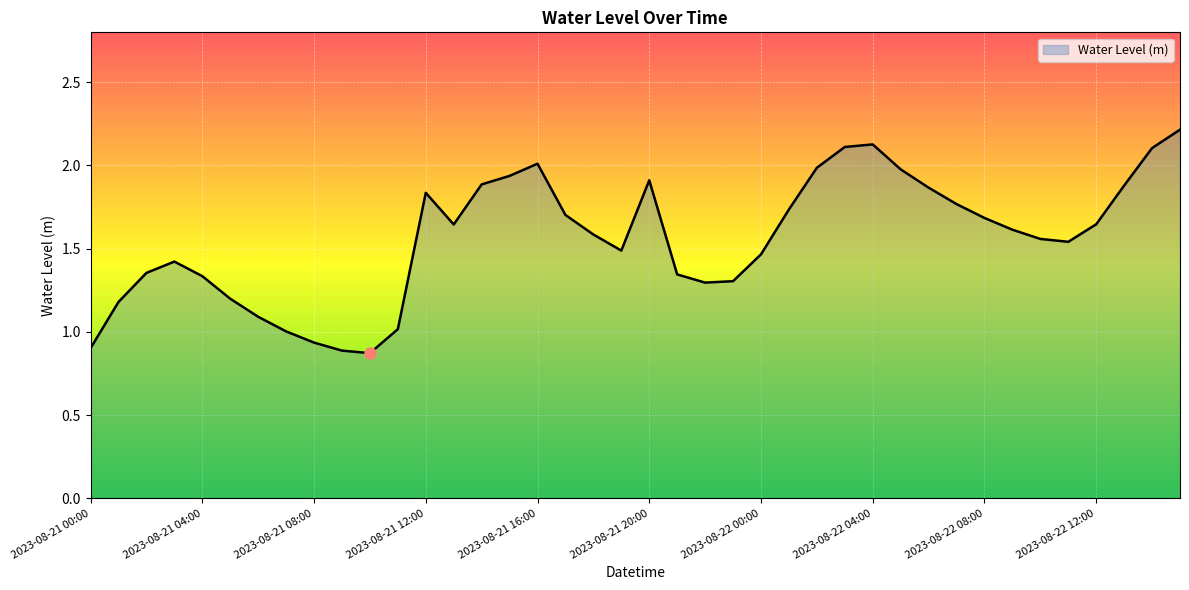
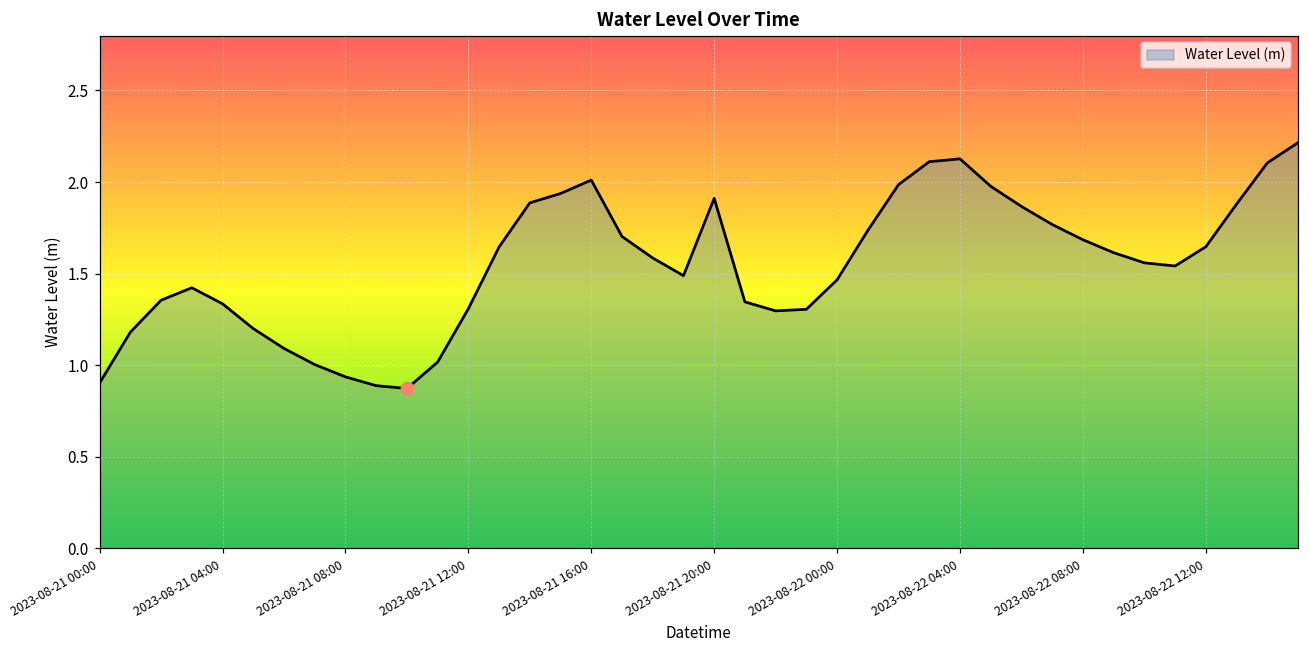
Water Level (m), 2023-08-21 12:00: 1.84 -> 1.31
